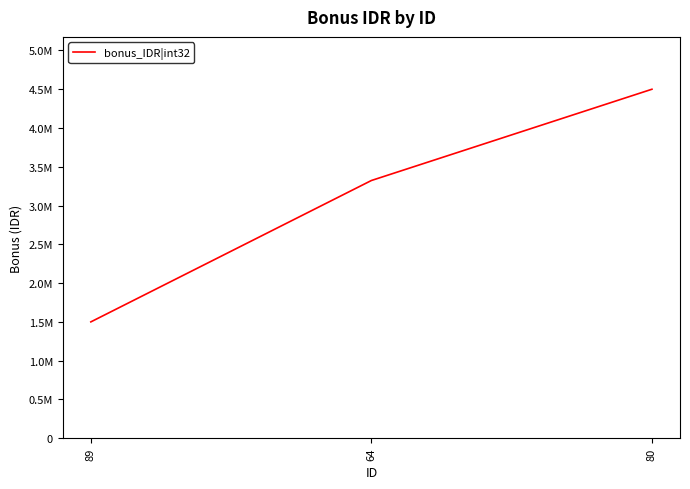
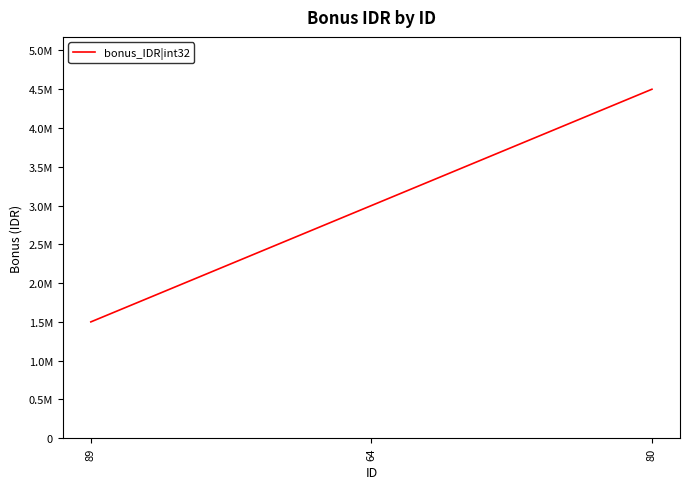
64: 3300000 -> 3000000
